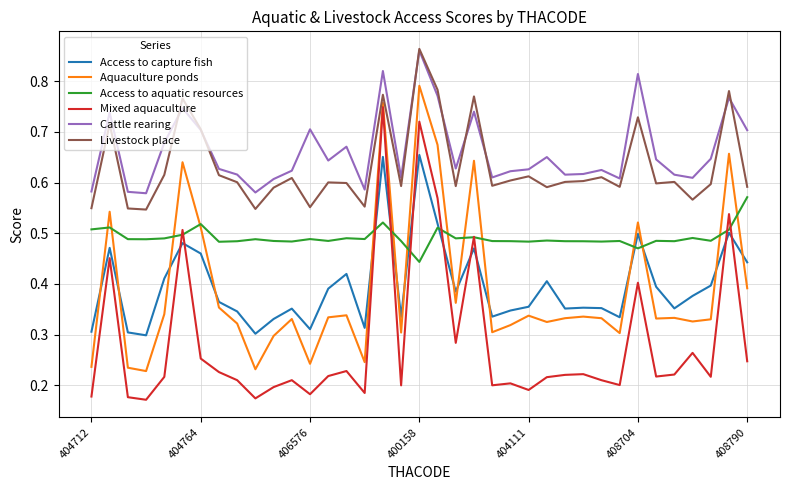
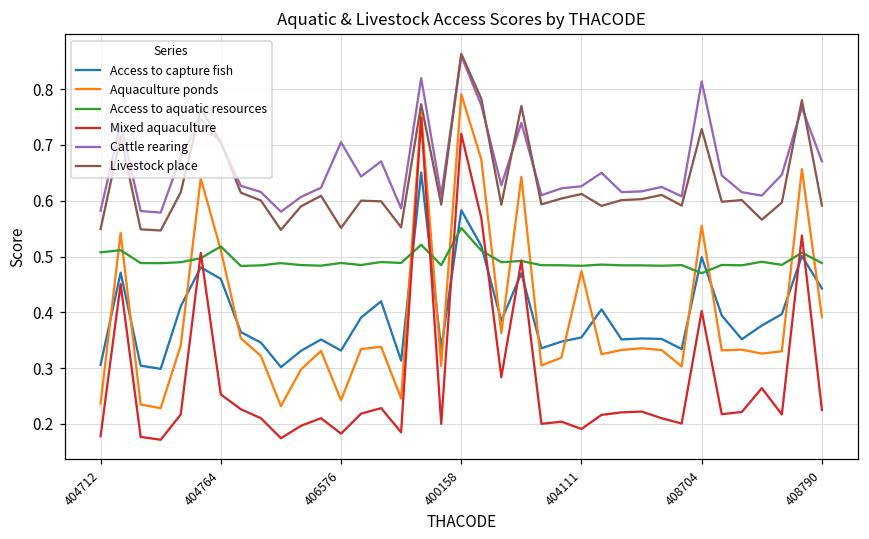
Access to capture fish, 406576: 0.31 -> 0.33
Access to capture fish, 400158: 0.65 -> 0.58
Access to aquatic resources, 400158: 0.44 -> 0.55
Aquaculture ponds, 404111: 0.34 -> 0.47
Aquaculture ponds, 408704: 0.52 -> 0.56
Access to aquatic resources, 408790: 0.57 -> 0.49
Mixed aquaculture, 408790: 0.25 -> 0.23
Cattle rearing, 408790: 0.70 -> 0.67
